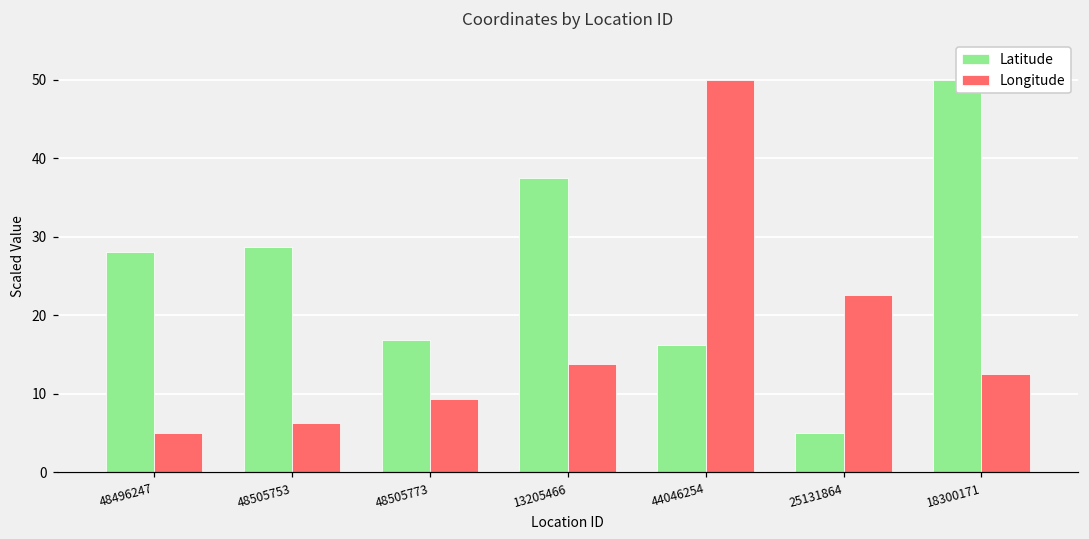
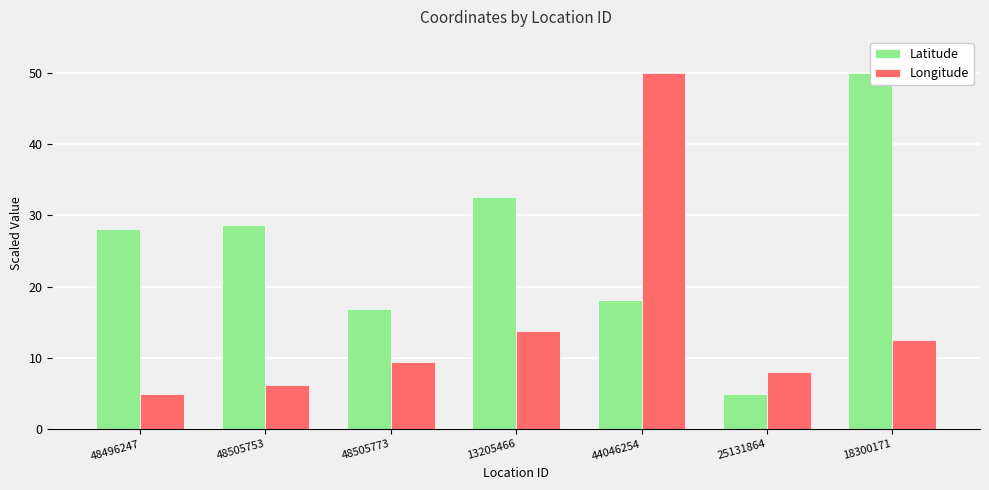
Latitude, 13205466: 38 -> 33
Latitude, 44046254: 16 -> 18
Longitude, 25131864: 23 -> 8
